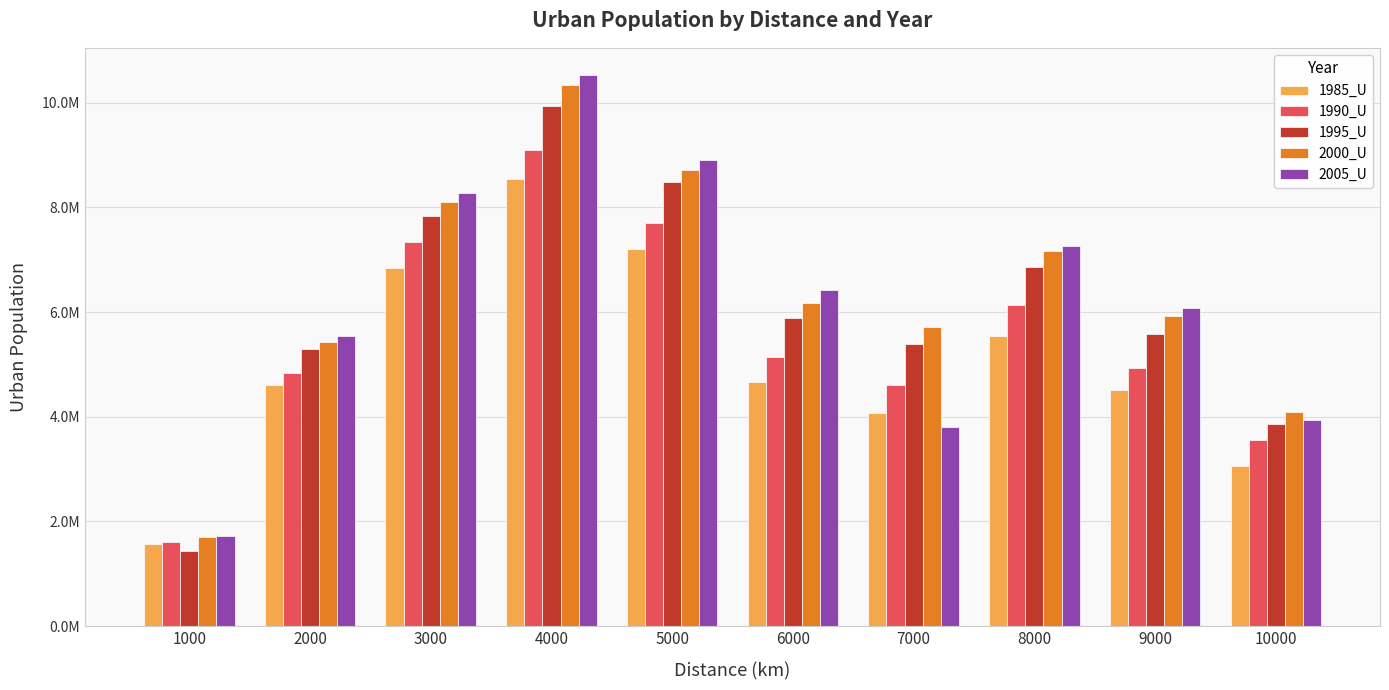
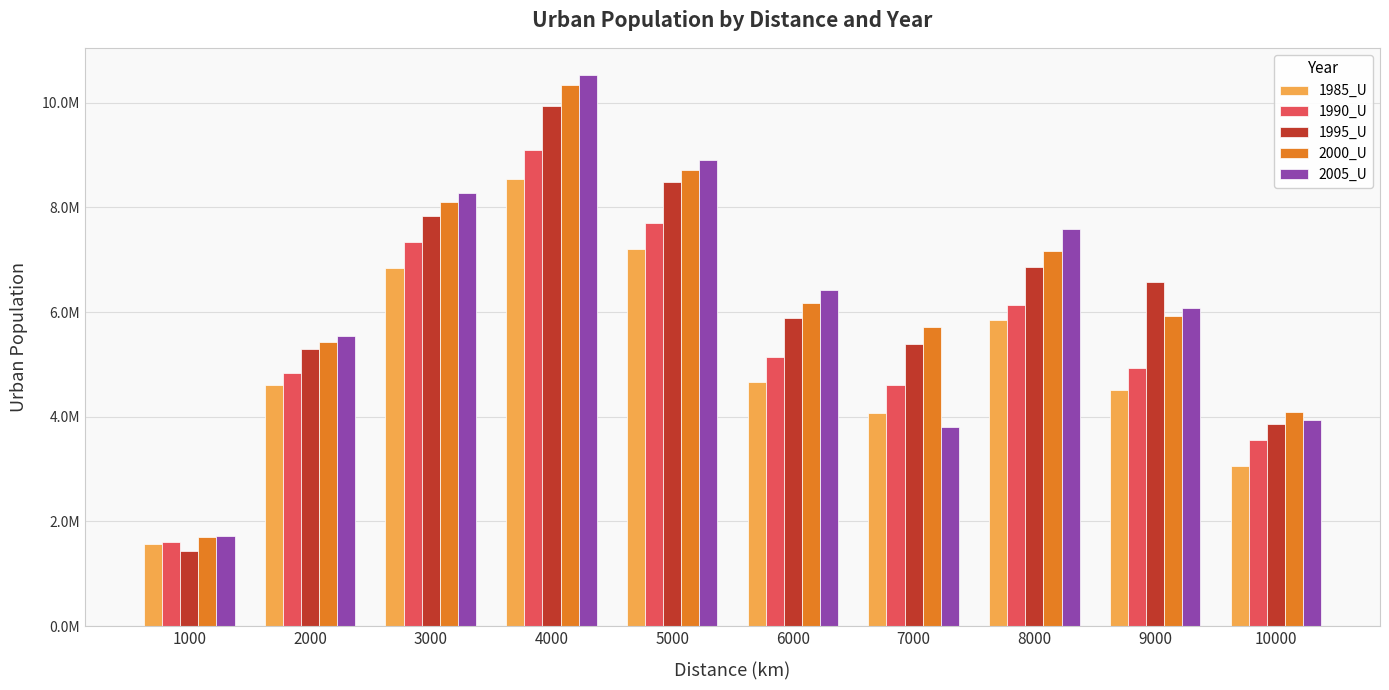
1985_U, 8000: 5500000 -> 5800000
2005_U, 8000: 7300000 -> 7600000
1995_U, 9000: 5600000 -> 6600000
